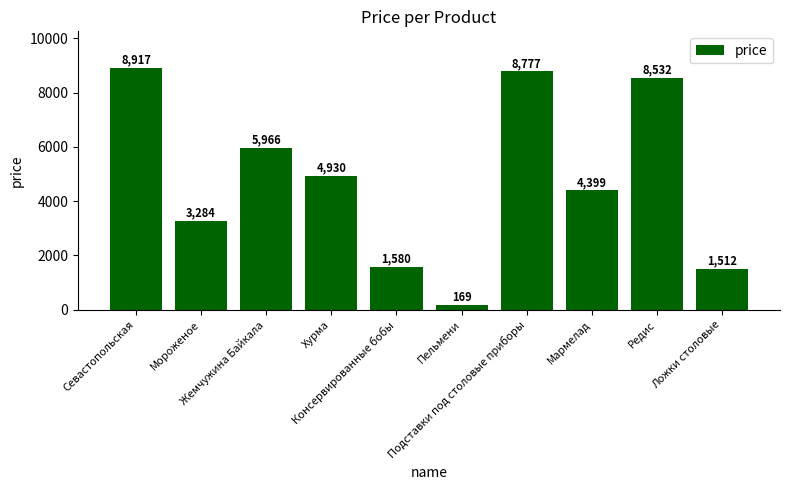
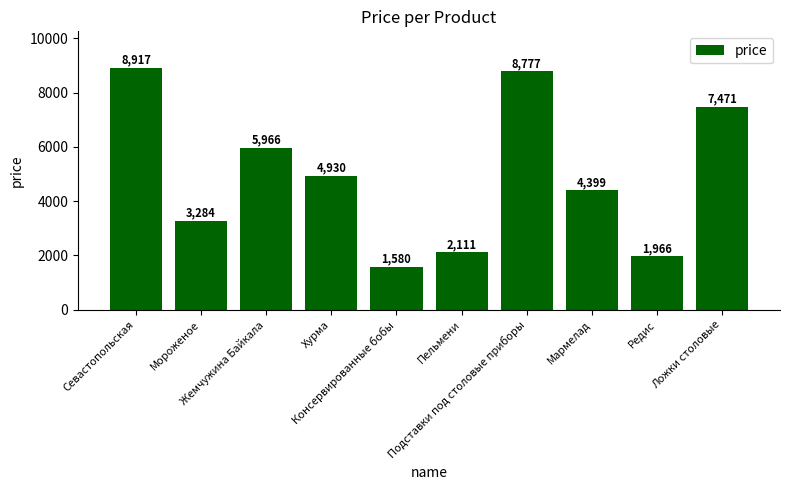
Пельмени: 169 -> 2,111
Редис: 8,532 -> 1,966
Ложки столовые: 1,512 -> 7,471
